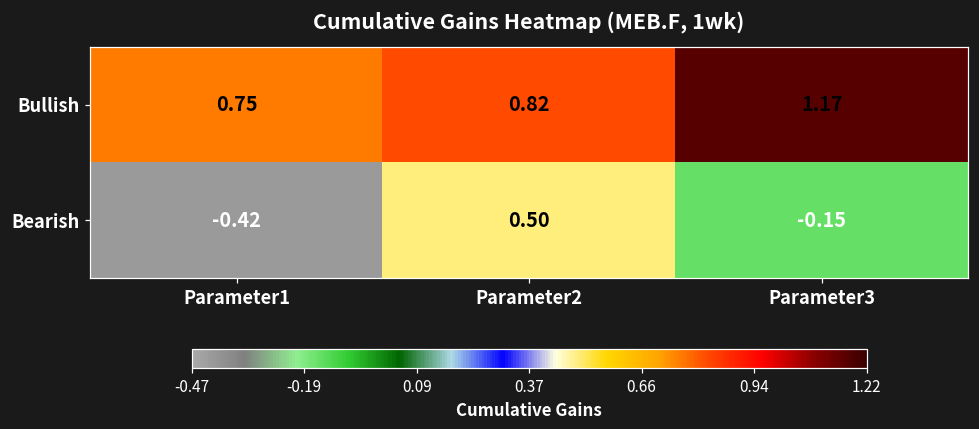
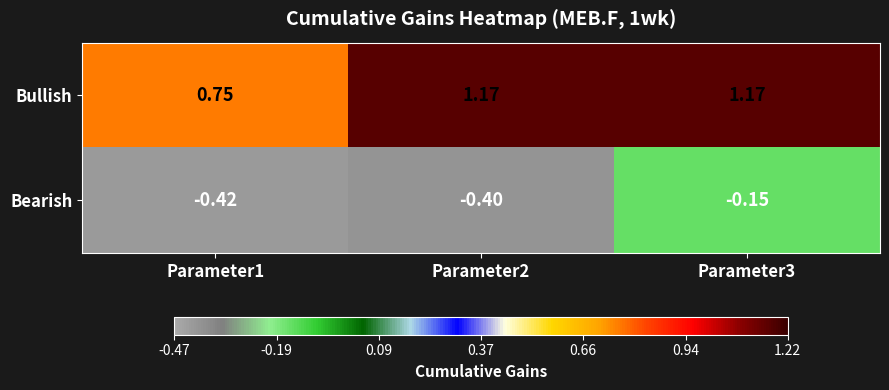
Bullish, Parameter2: 0.82 -> 1.17
Bearish, Parameter2: 0.50 -> -0.40
